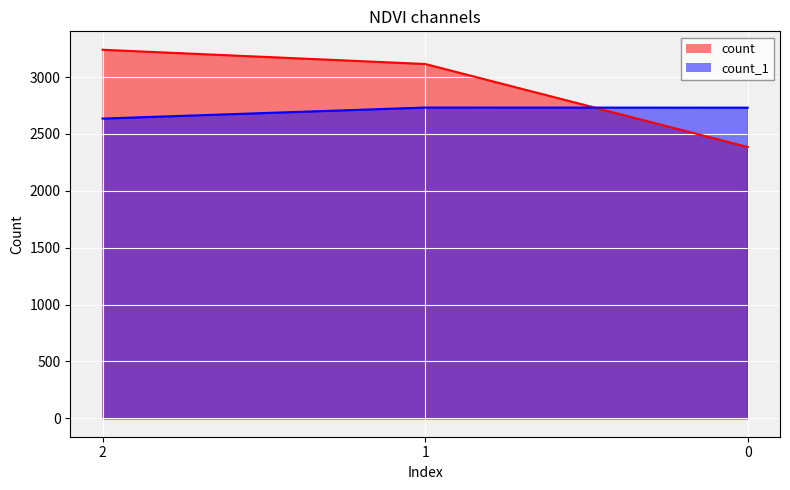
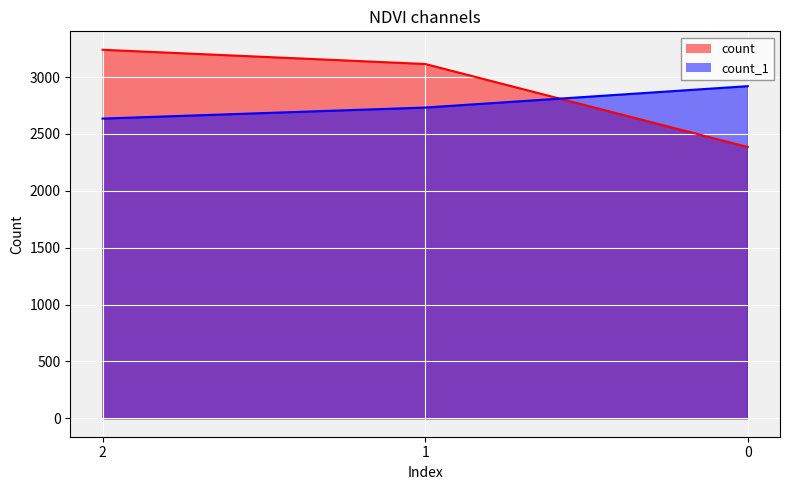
count_1, 0: 2730 -> 2920
